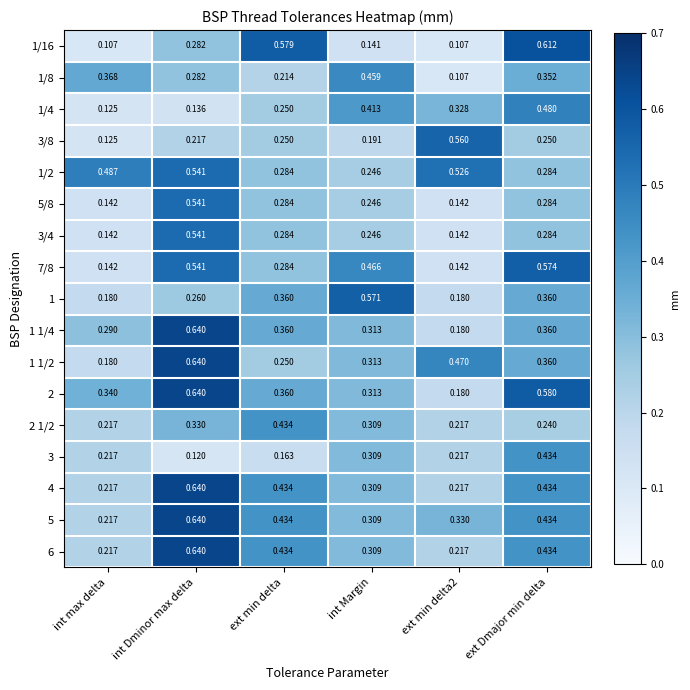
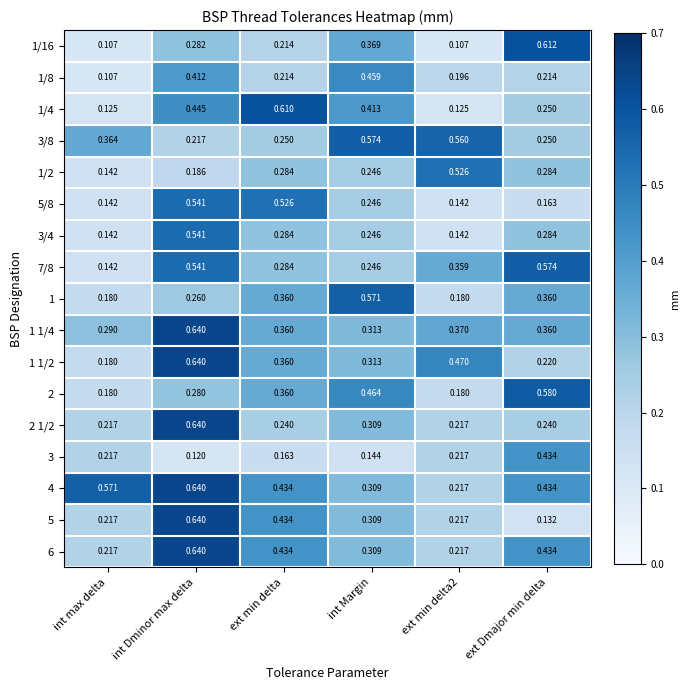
1/16, ext min delta: 0.579 -> 0.214
1/16, int Margin: 0.141 -> 0.369
1/8, int max delta: 0.368 -> 0.107
1/8, int Dminor max delta: 0.282 -> 0.412
1/8, ext min delta2: 0.107 -> 0.196
1/8, ext Dmajor min delta: 0.352 -> 0.214
1/4, int Dminor max delta: 0.136 -> 0.445
1/4, ext min delta: 0.250 -> 0.610
1/4, ext min delta2: 0.328 -> 0.125
1/4, ext Dmajor min delta: 0.480 -> 0.250
3/8, int max delta: 0.125 -> 0.364
3/8, int Margin: 0.191 -> 0.574
1/2, int max delta: 0.487 -> 0.142
1/2, int Dminor max delta: 0.541 -> 0.186
5/8, ext min delta: 0.284 -> 0.526
5/8, ext Dmajor min delta: 0.284 -> 0.163
7/8, int Margin: 0.466 -> 0.246
7/8, ext min delta2: 0.142 -> 0.359
1 1/4, ext min delta2: 0.180 -> 0.370
1 1/2, ext min delta: 0.250 -> 0.360
1 1/2, ext Dmajor min delta: 0.360 -> 0.220
2, int max delta: 0.340 -> 0.180
2, int Dminor max delta: 0.640 -> 0.280
2, int Margin: 0.313 -> 0.464
2 1/2, int Dminor max delta: 0.330 -> 0.640
2 1/2, ext min delta: 0.434 -> 0.240
3, int Margin: 0.309 -> 0.144
4, int max delta: 0.217 -> 0.571
5, ext min delta2: 0.330 -> 0.217
5, ext Dmajor min delta: 0.434 -> 0.132
